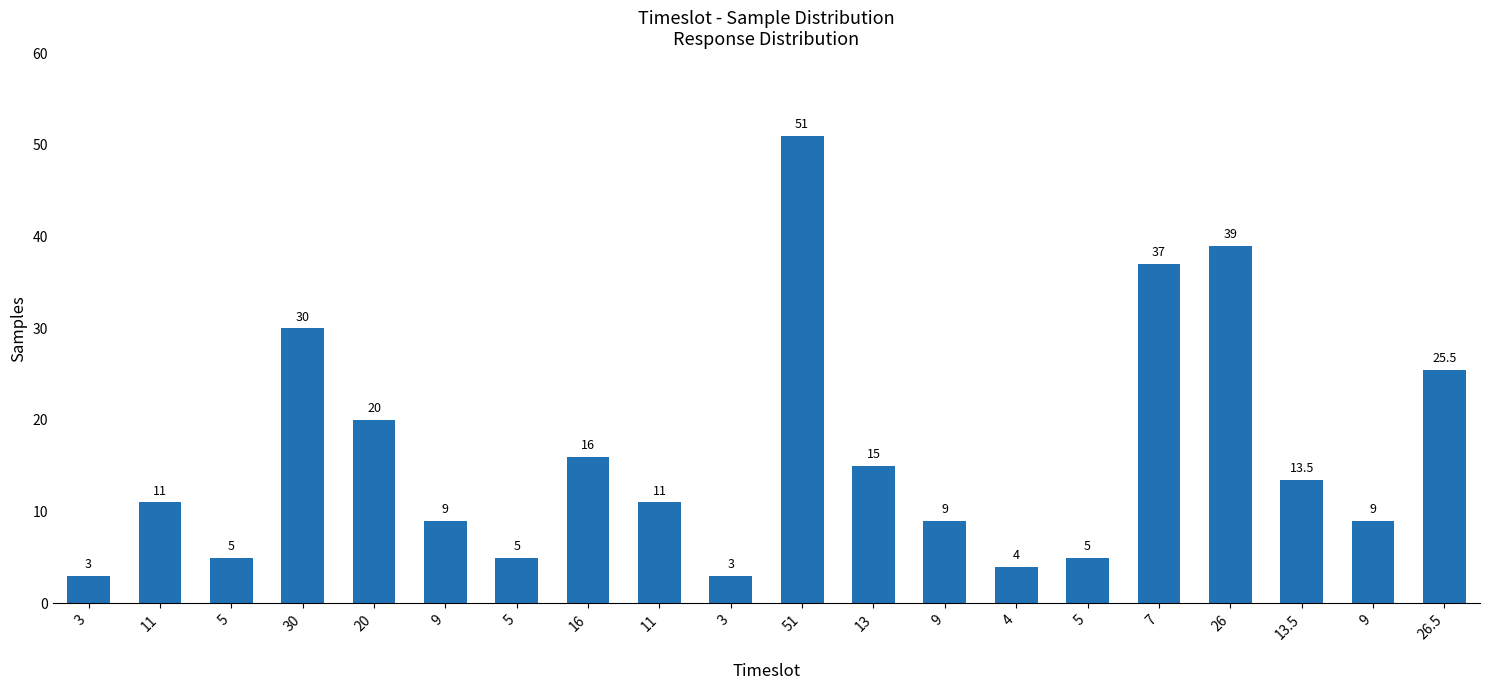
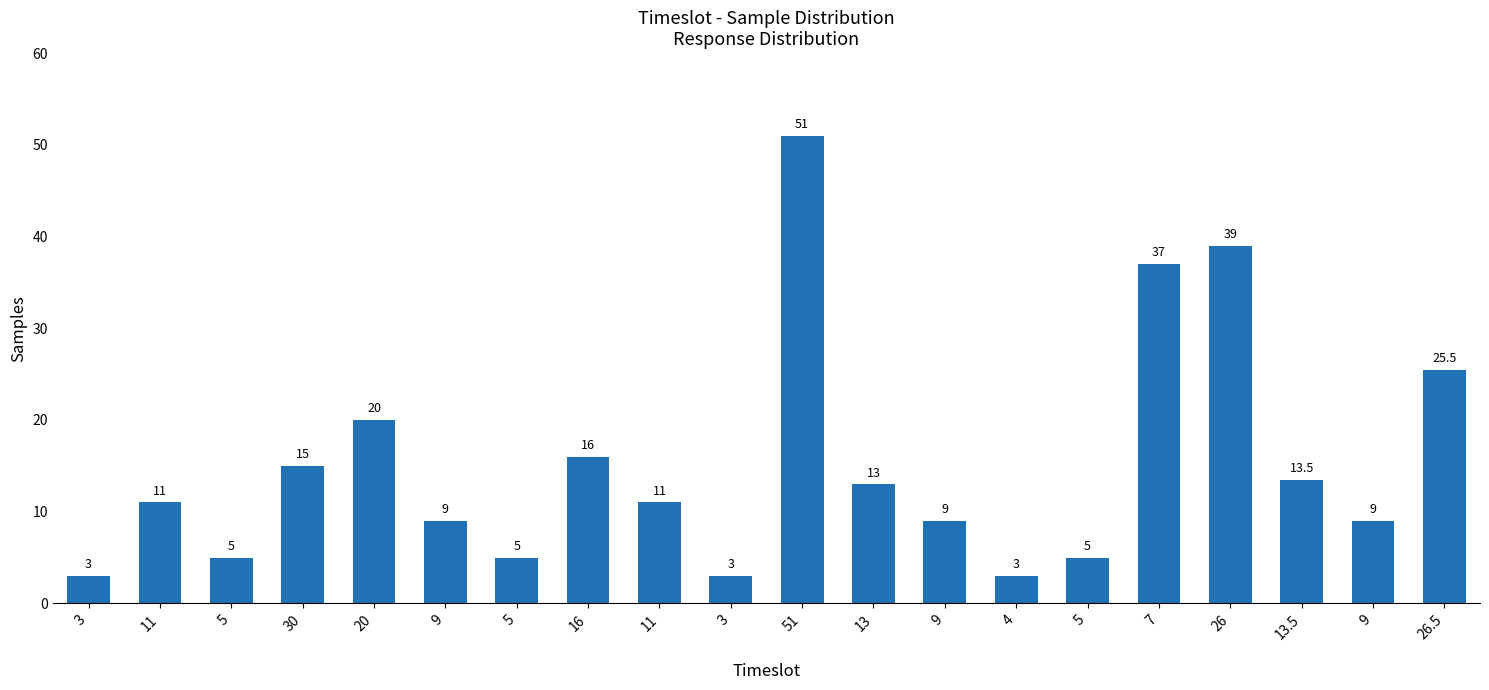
30: 30 -> 15
13: 15 -> 13
4: 4 -> 3
